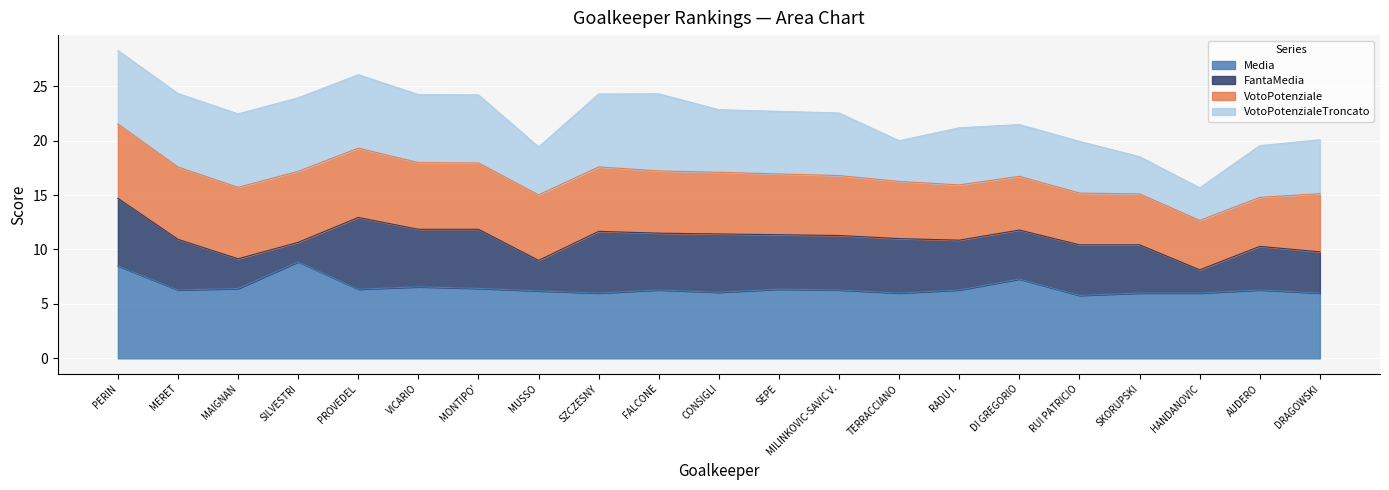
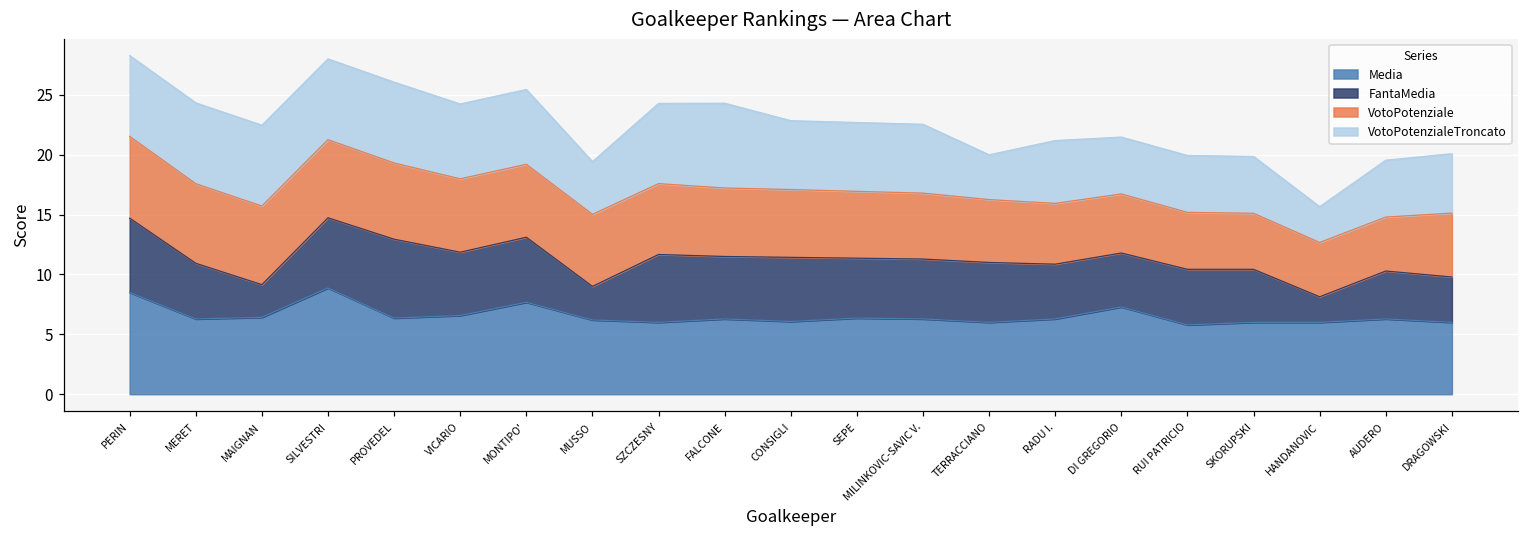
FantaMedia, SILVESTRI: 1.8 -> 5.9
Media, MONTIPO': 6.4 -> 7.7
VotoPotenzialeTroncato, SKORUPSKI: 3.4 -> 4.8
